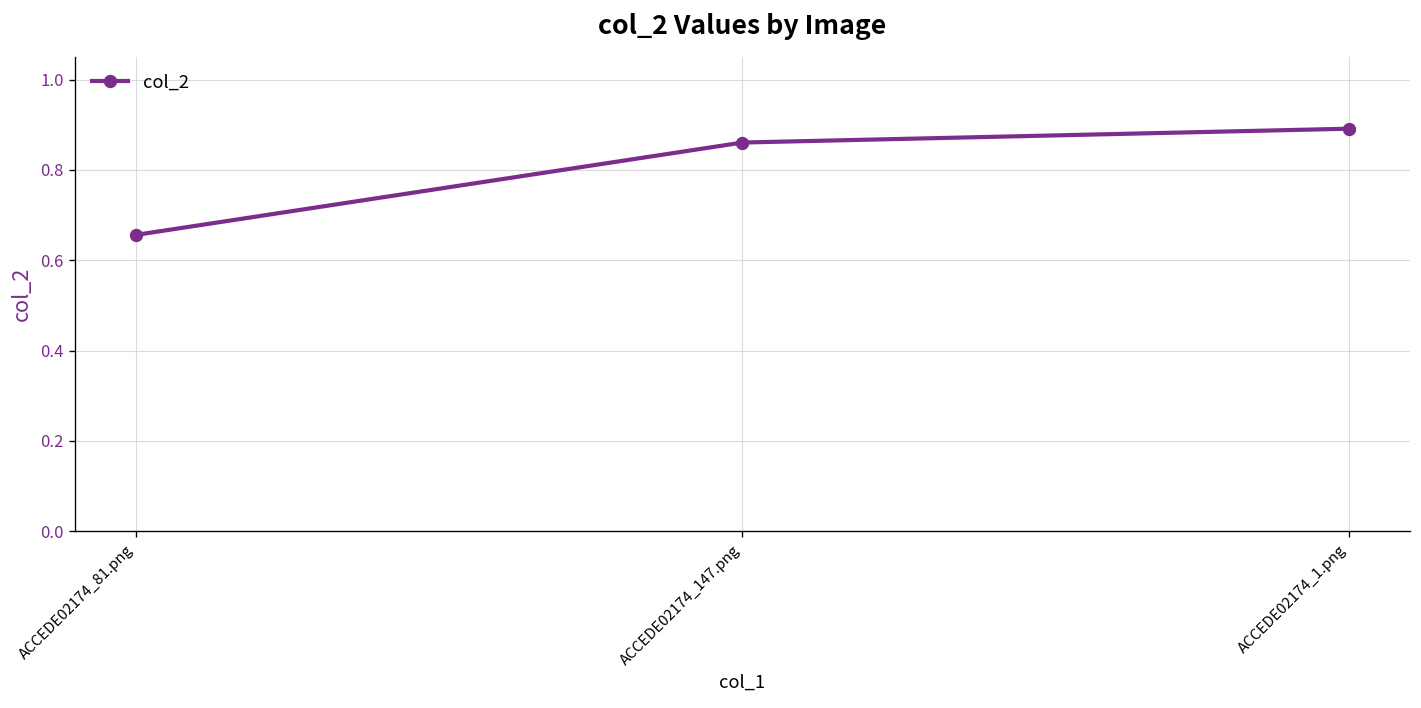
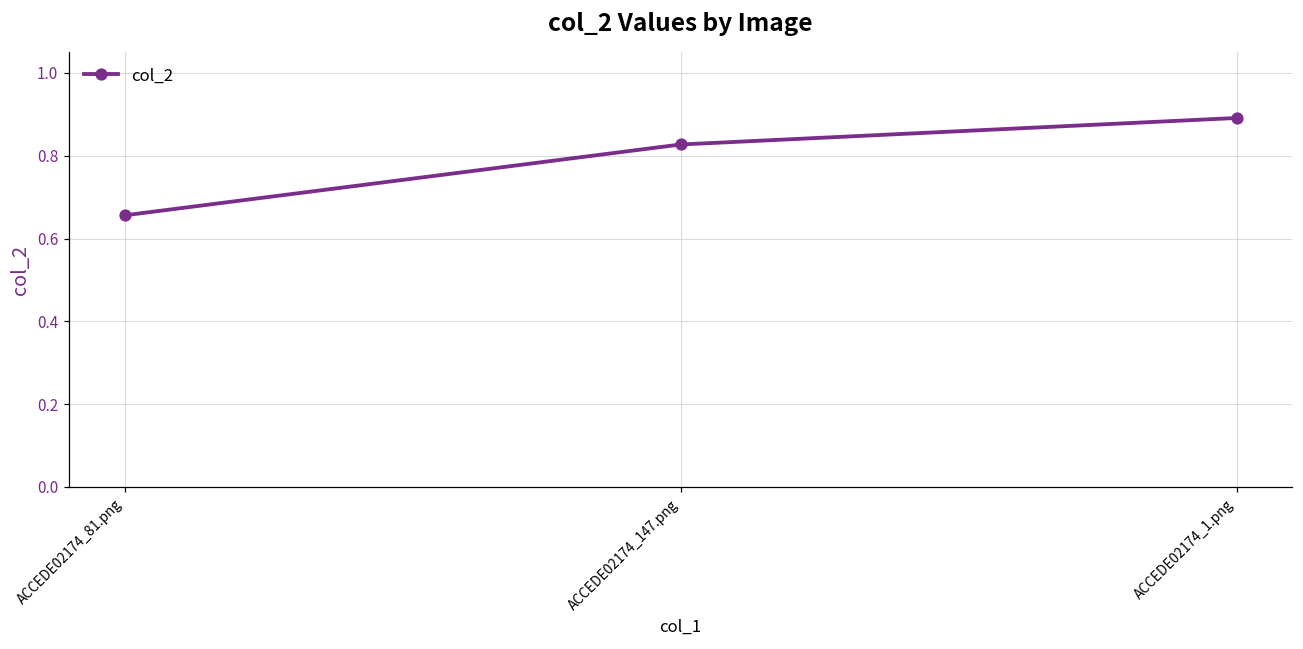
ACCEDE02174_147.png: 0.86 -> 0.83
